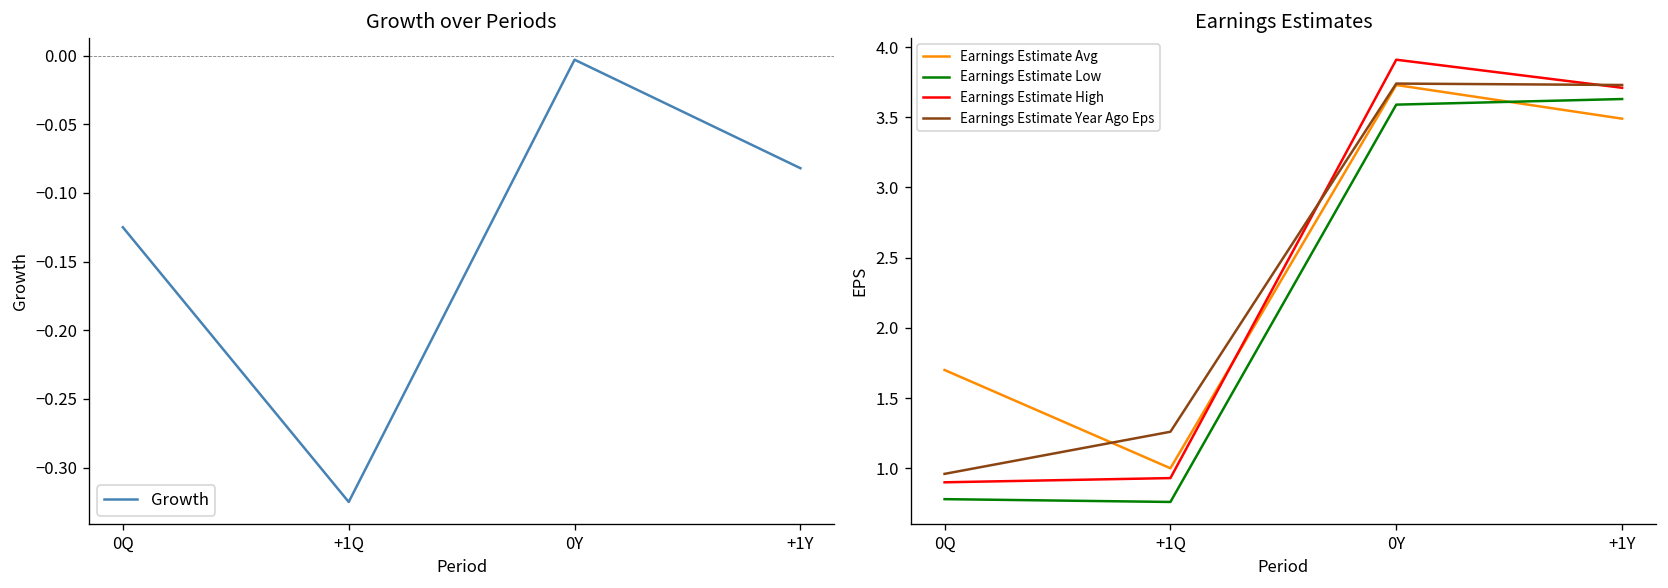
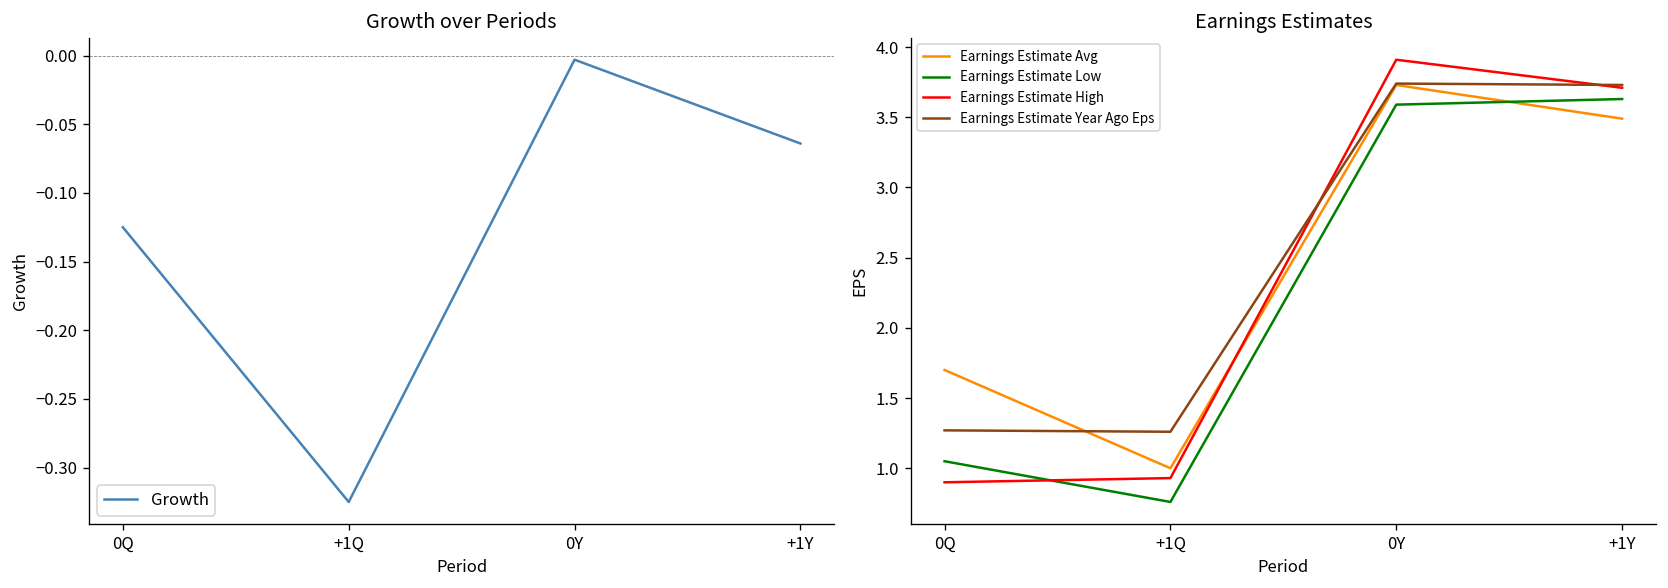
Growth over Periods, +1Y: -0.082 -> -0.064
Earnings Estimates, Earnings Estimate Low, 0Q: 0.78 -> 1.05
Earnings Estimates, Earnings Estimate Year Ago Eps, 0Q: 0.96 -> 1.27
